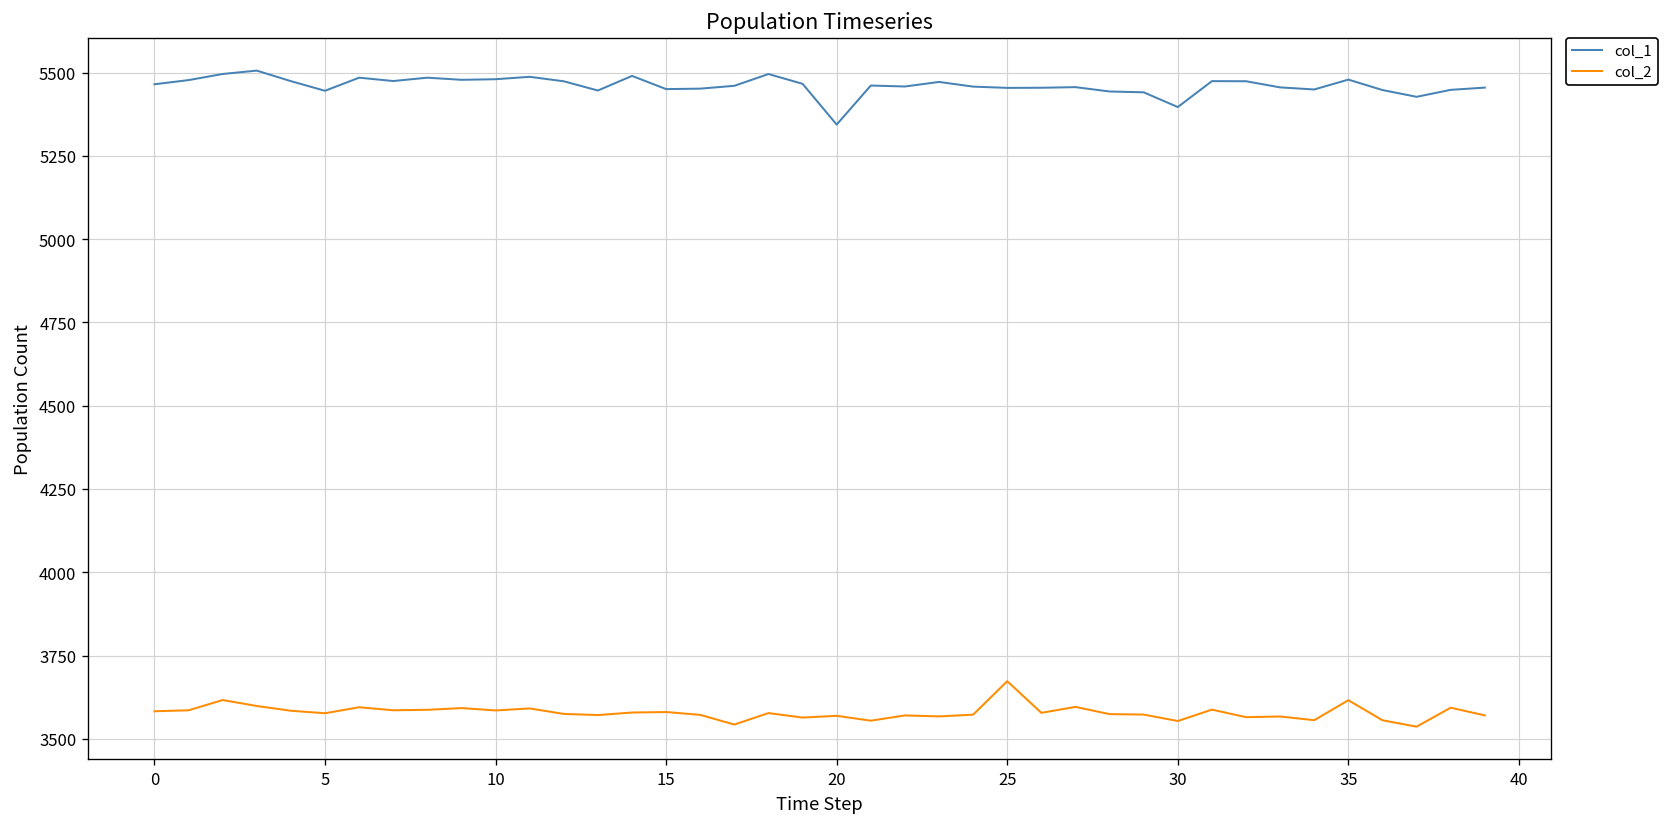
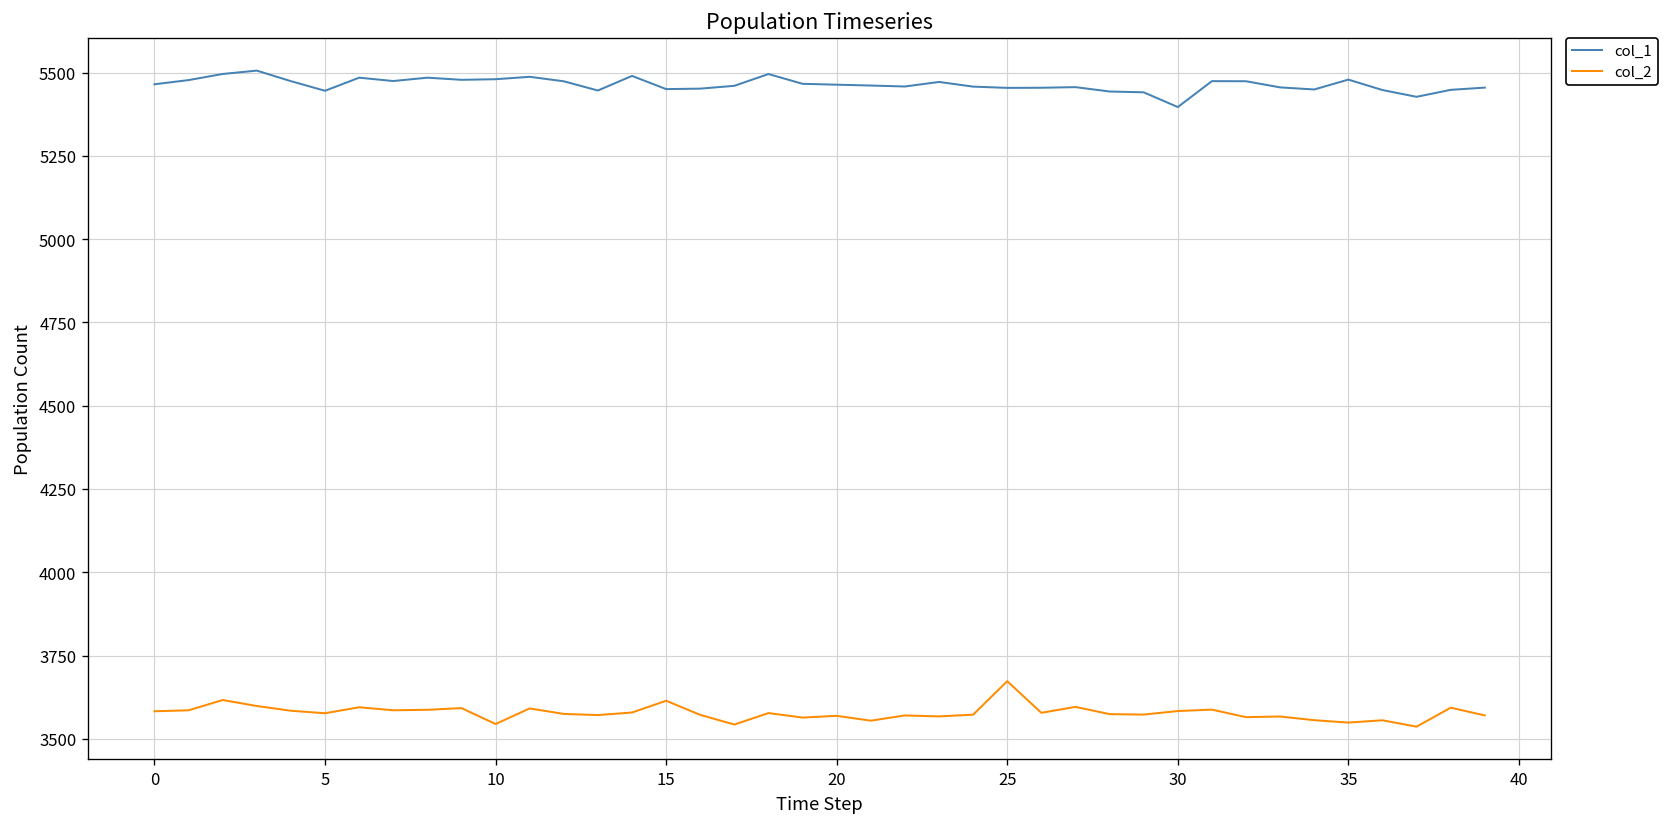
col_2, 10: 3590 -> 3540
col_2, 15: 3580 -> 3610
col_1, 20: 5340 -> 5460
col_2, 30: 3550 -> 3580
col_2, 35: 3620 -> 3550
